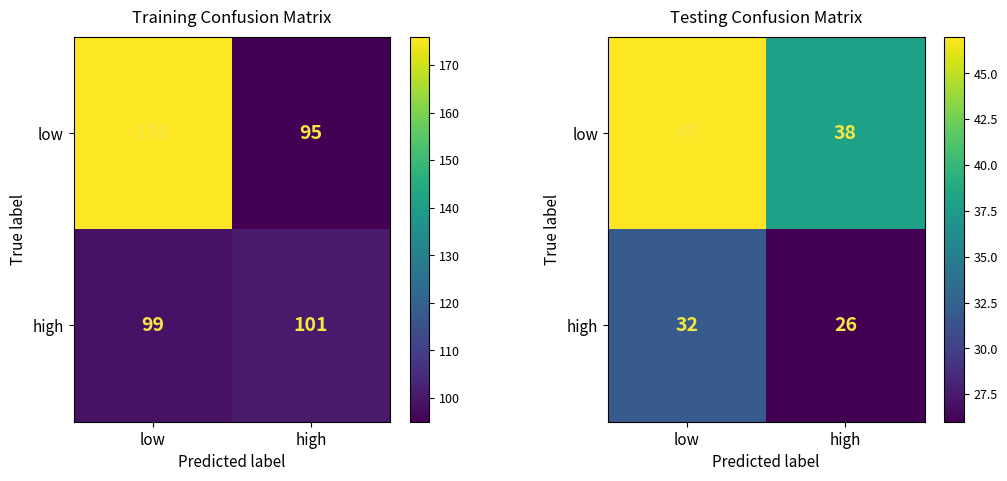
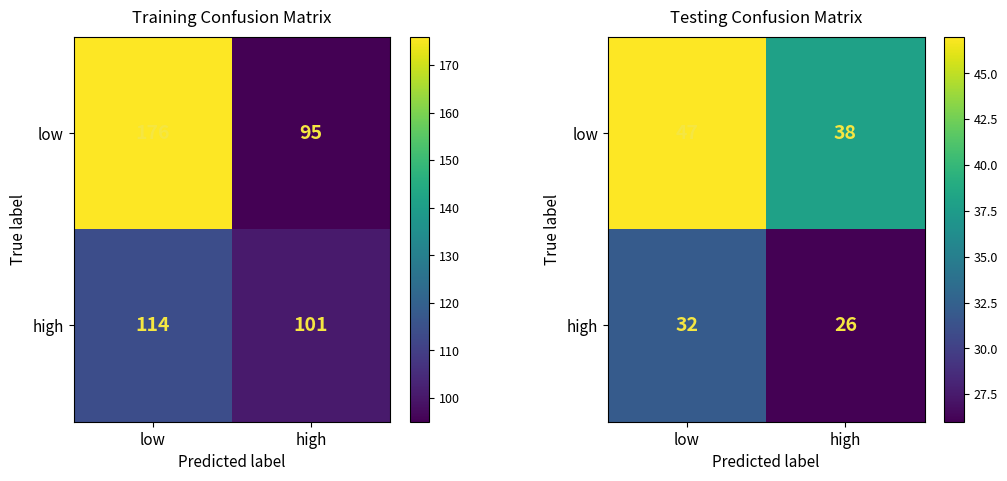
Training Confusion Matrix, high, low: 99 -> 114
